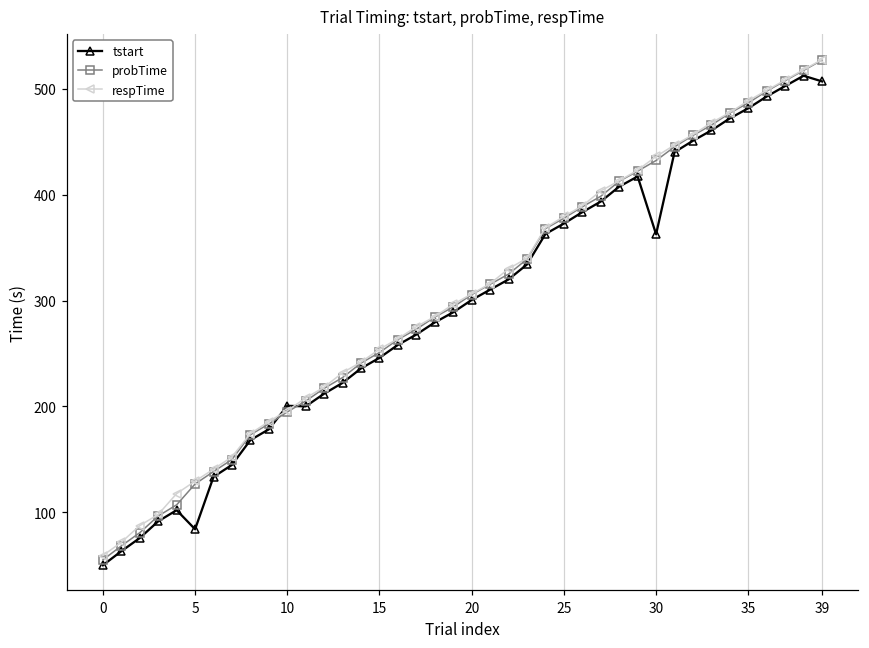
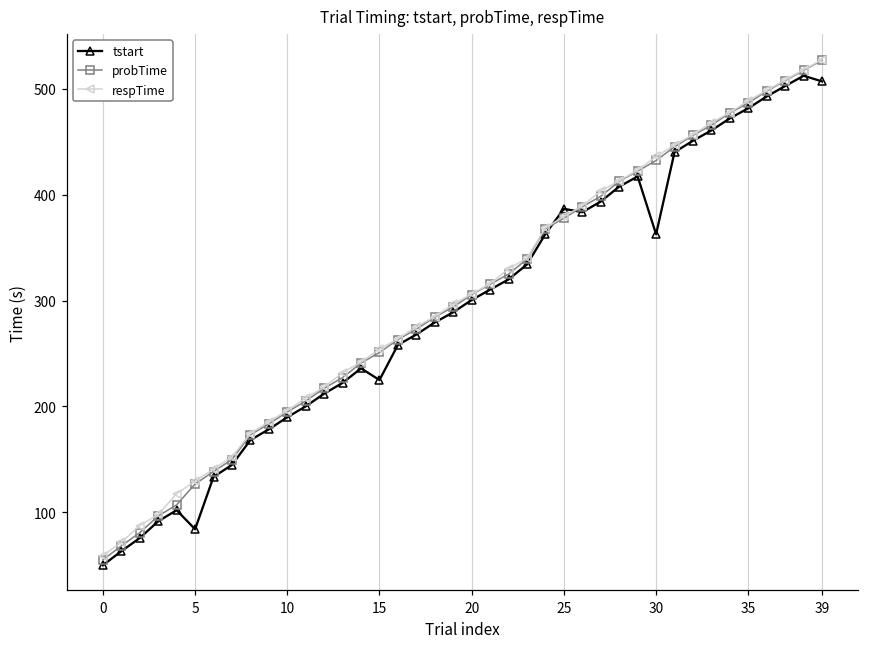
tstart, 10: 200 -> 190
tstart, 15: 250 -> 220
tstart, 25: 370 -> 390
